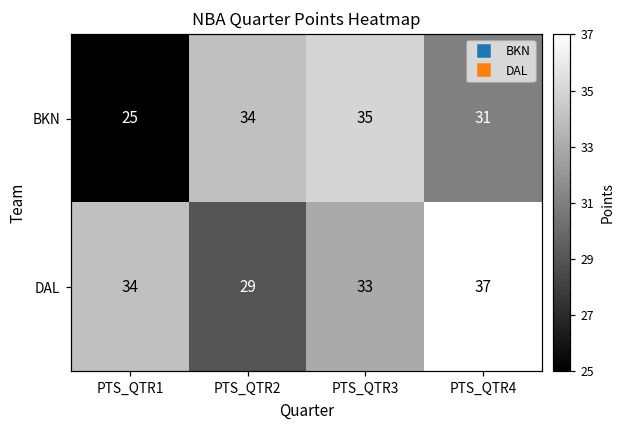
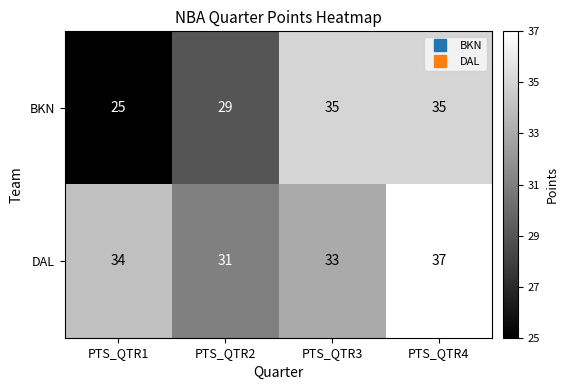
BKN, PTS_QTR2: 34 -> 29
BKN, PTS_QTR4: 31 -> 35
DAL, PTS_QTR2: 29 -> 31
